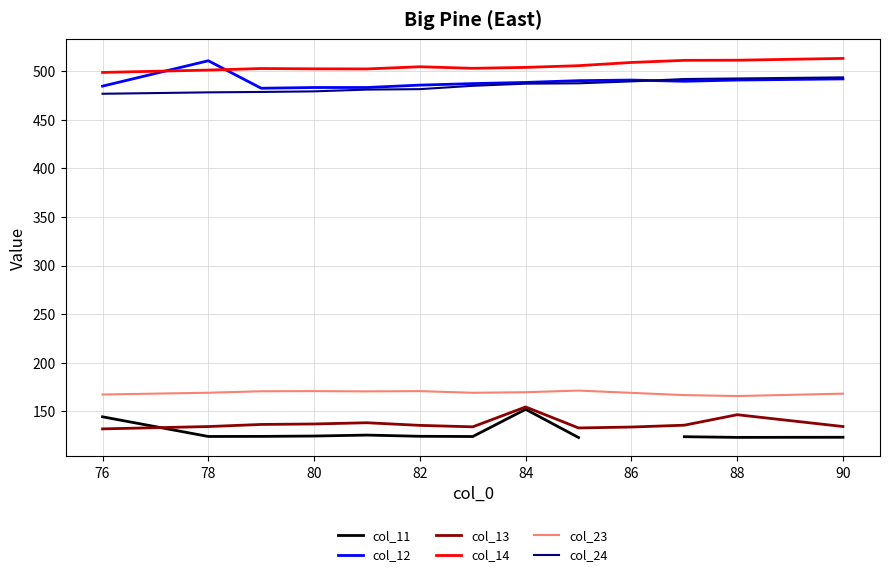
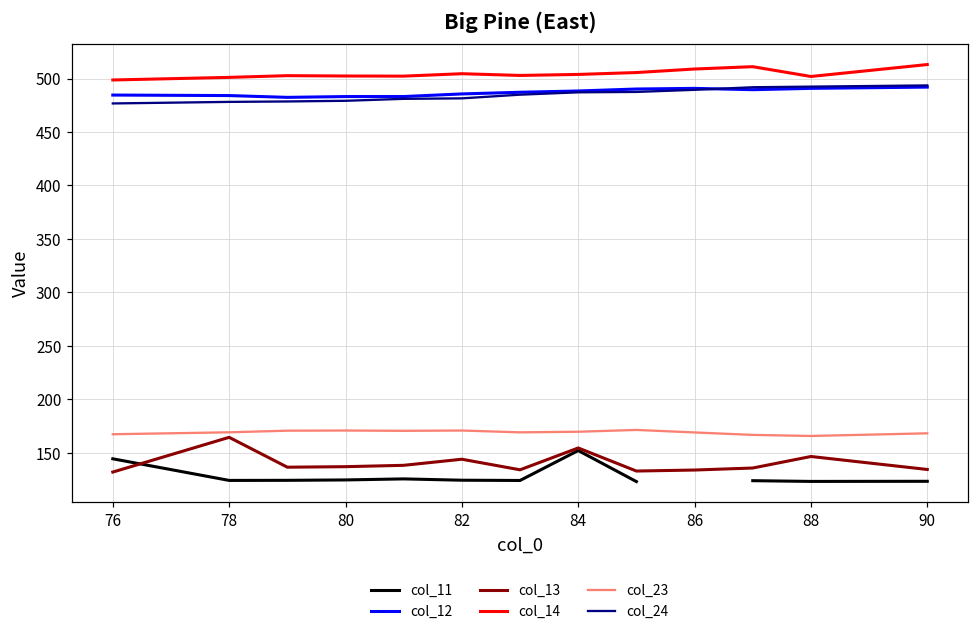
col_12, 78: 510 -> 480
col_13, 78: 130 -> 160
col_13, 82: 136 -> 144
col_14, 88: 510 -> 500
